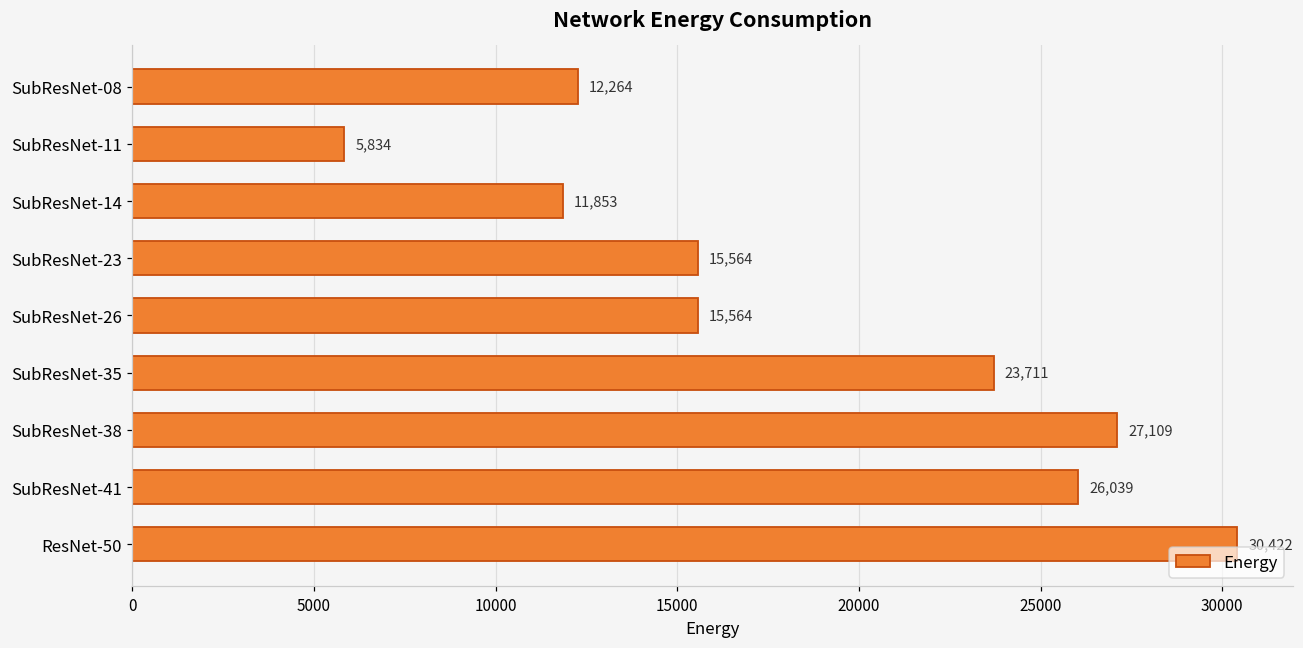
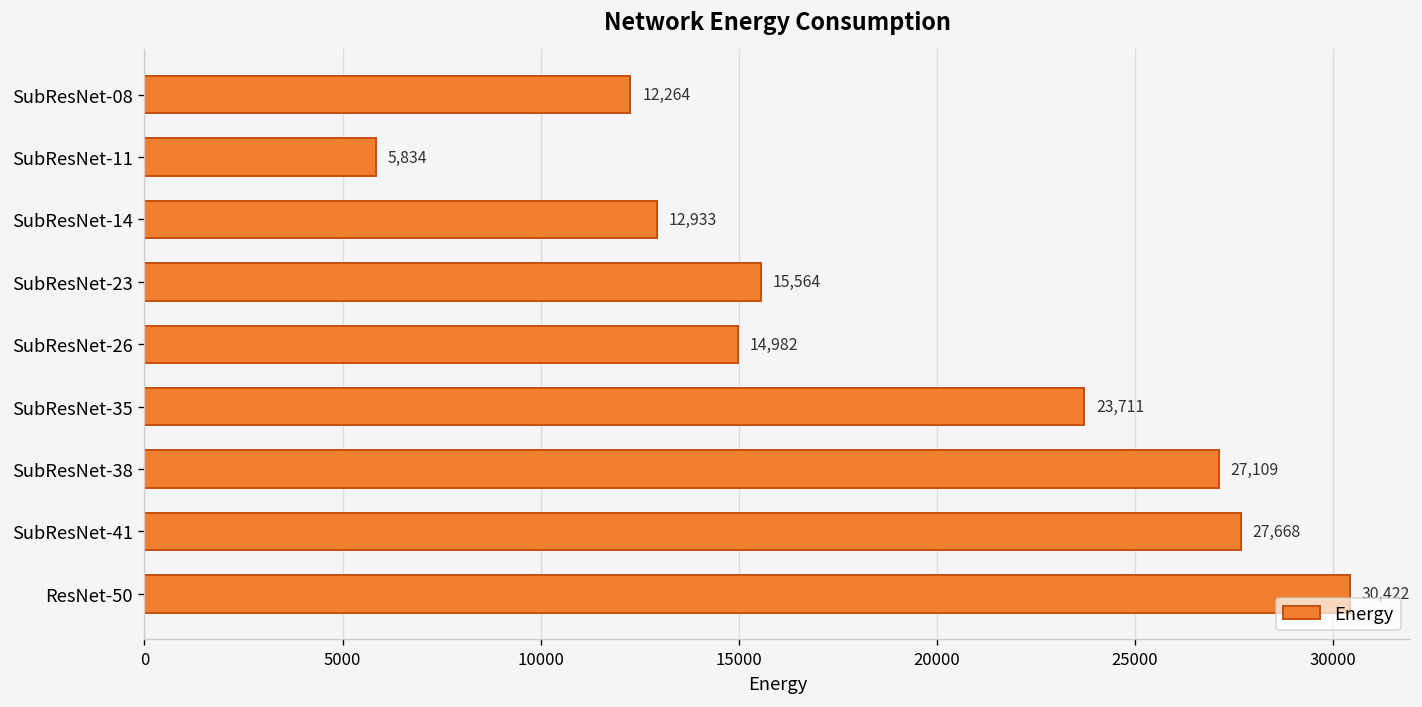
SubResNet-14: 11,853 -> 12,933
SubResNet-26: 15,564 -> 14,982
SubResNet-41: 26,039 -> 27,668
